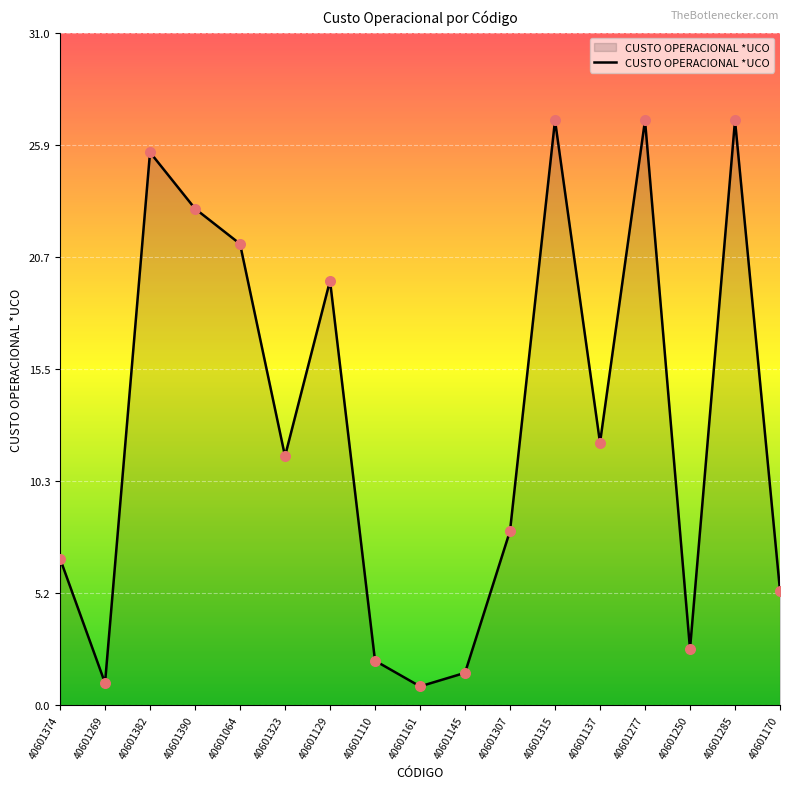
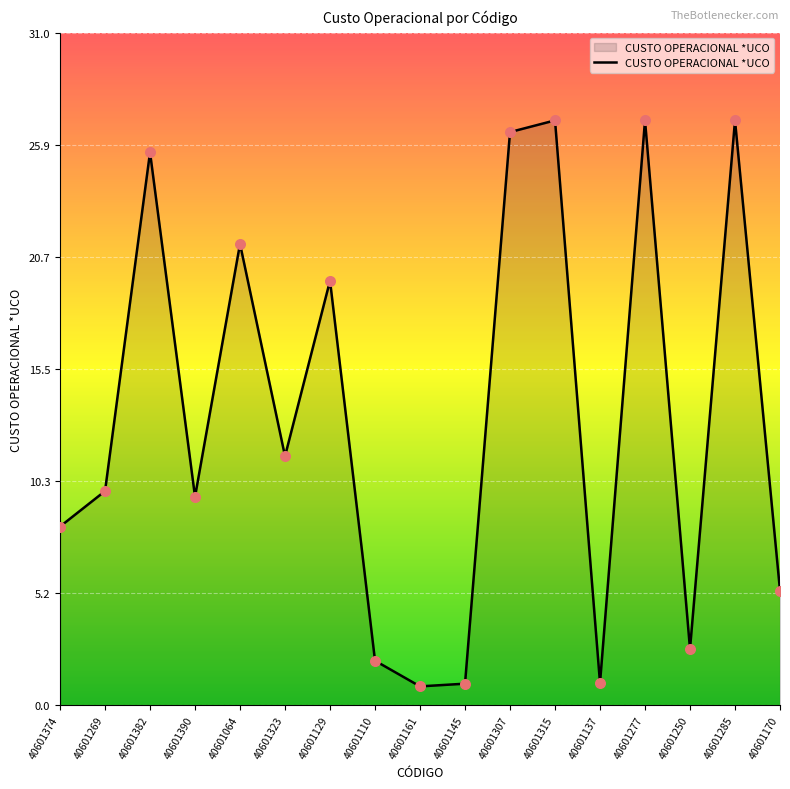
40601374: 6.8 -> 8.3
40601269: 1.0 -> 9.9
40601390: 22.9 -> 9.6
40601145: 1.5 -> 1.0
40601307: 8.1 -> 26.5
40601137: 12.1 -> 1.0
